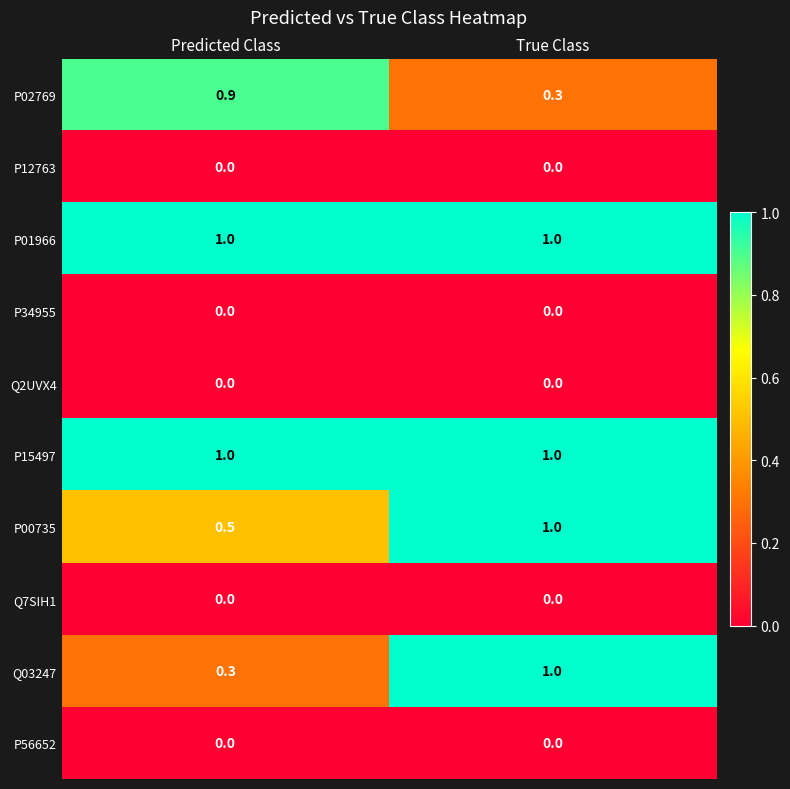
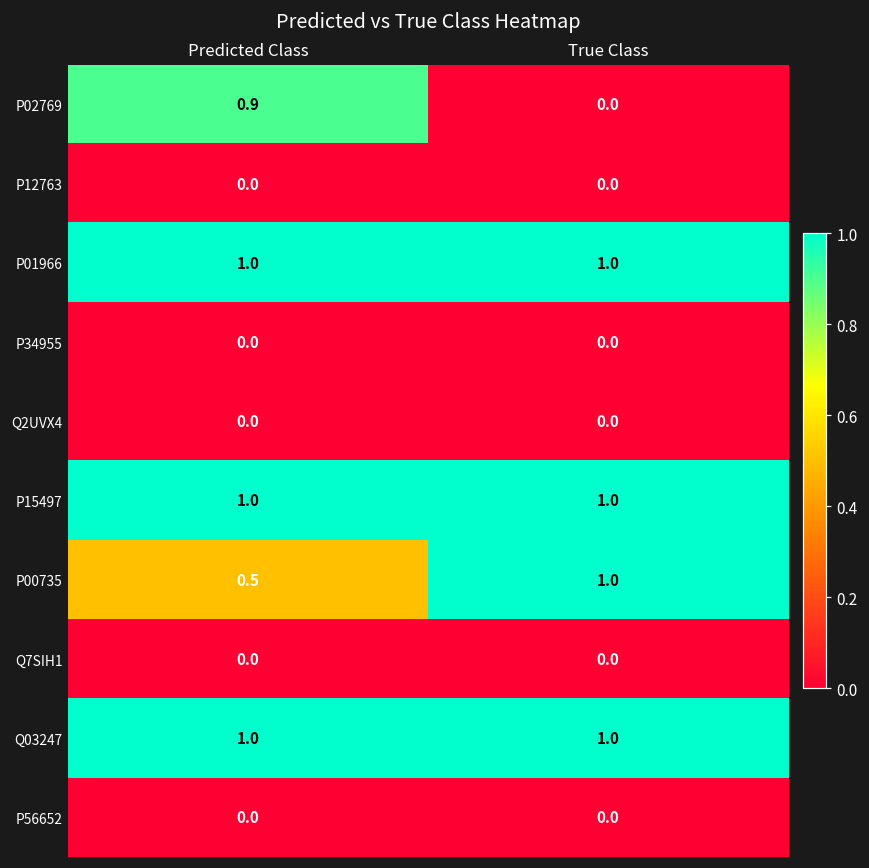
P02769, True Class: 0.3 -> 0.0
Q03247, Predicted Class: 0.3 -> 1.0
